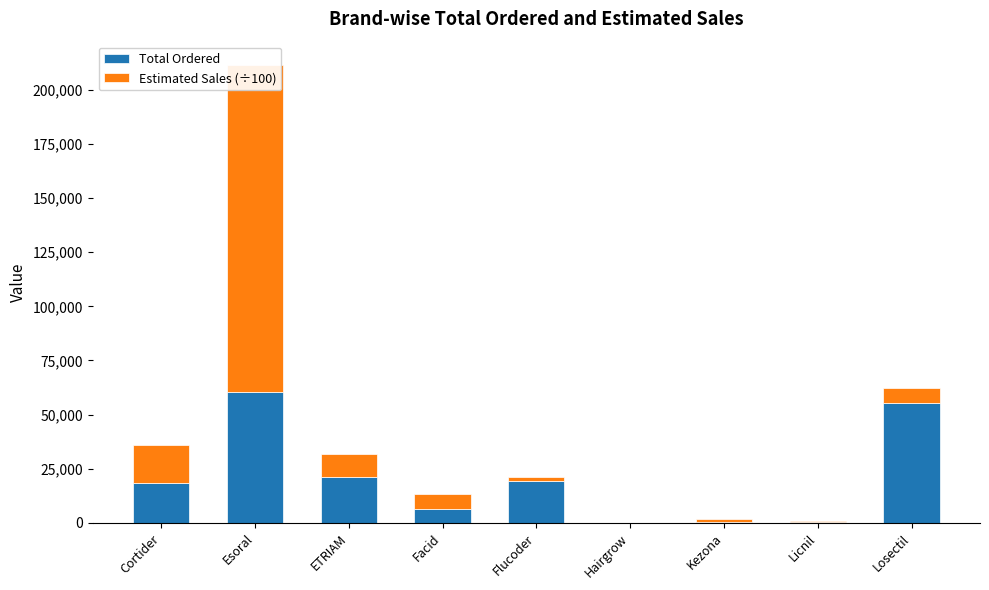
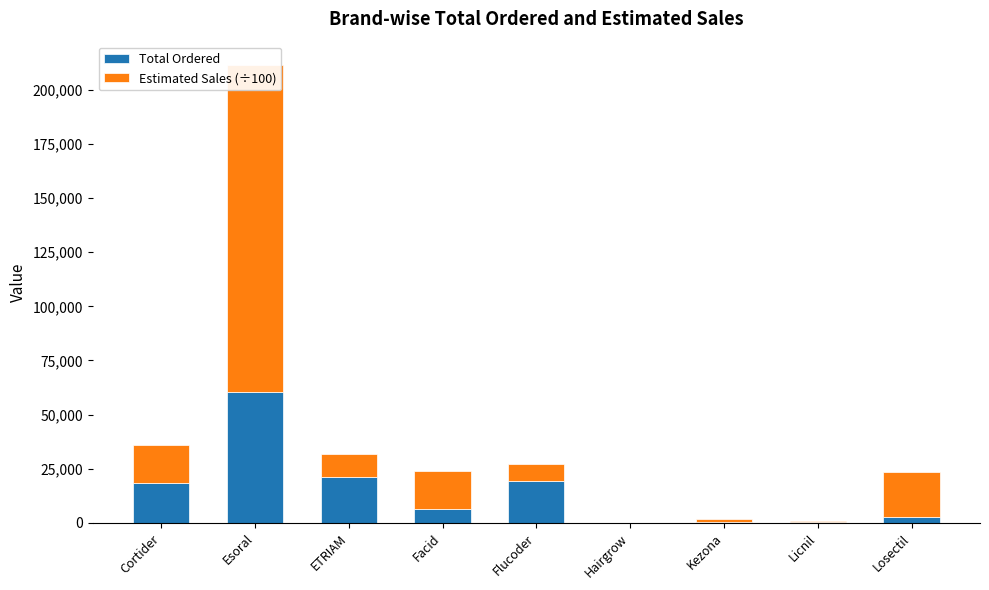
Estimated Sales (÷100), Facid: 7,000 -> 18,000
Estimated Sales (÷100), Flucoder: 2,000 -> 8,000
Total Ordered, Losectil: 55,000 -> 3,000
Estimated Sales (÷100), Losectil: 7,000 -> 20,000
